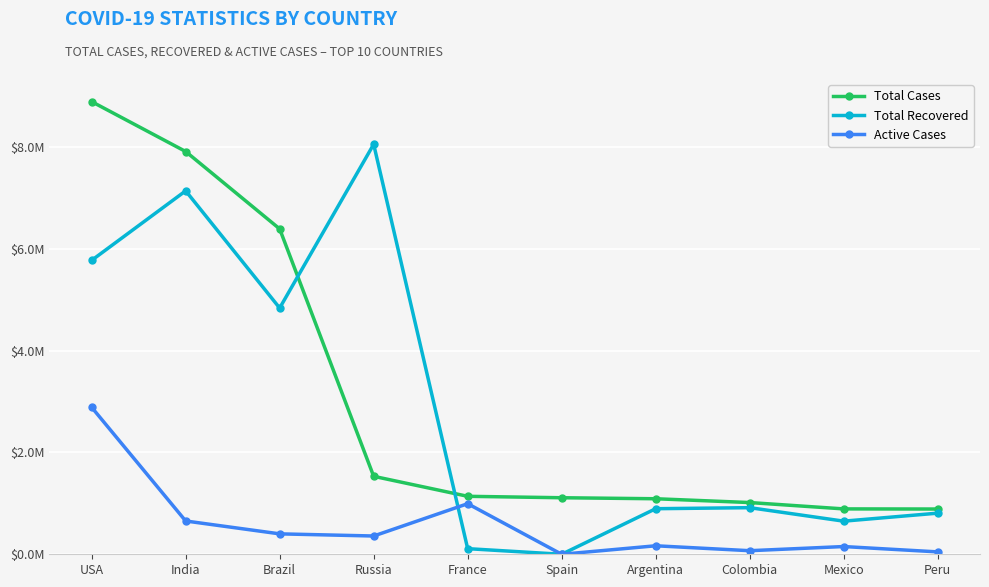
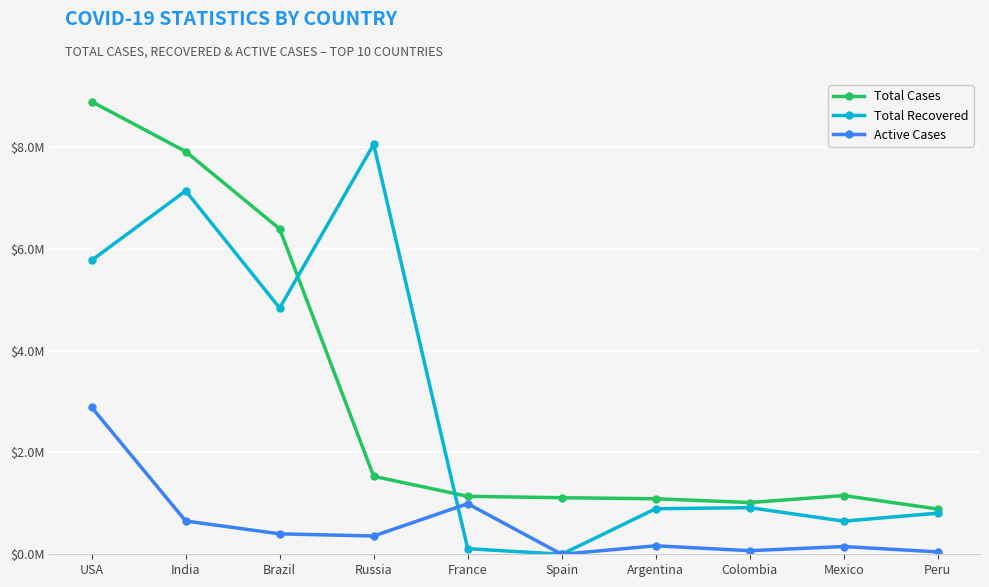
Total Cases, Mexico: $900000 -> $1200000
